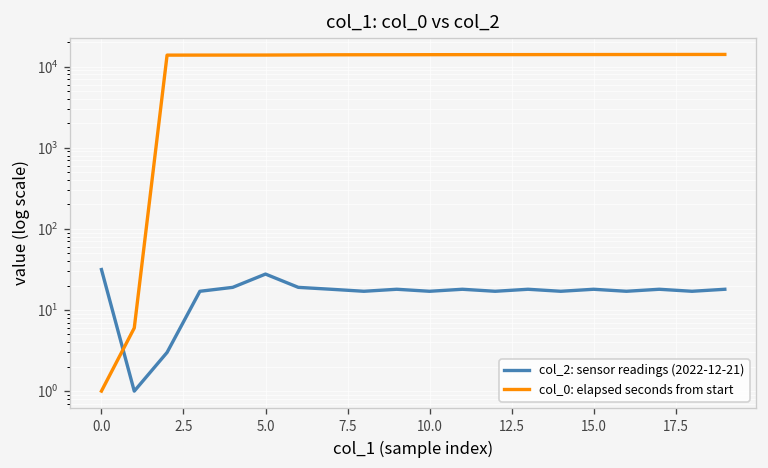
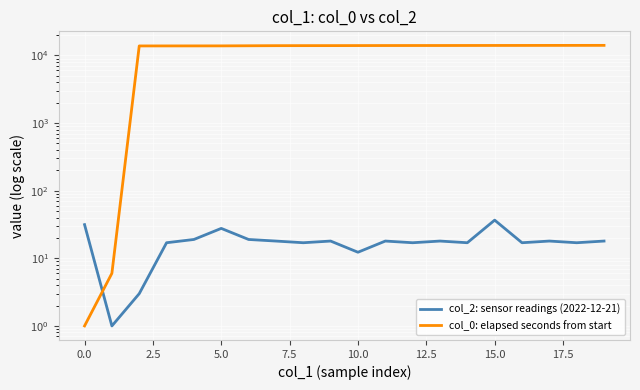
col_2: sensor readings (2022-12-21), 10.0: 17 -> 12
col_2: sensor readings (2022-12-21), 15.0: 18 -> 40
